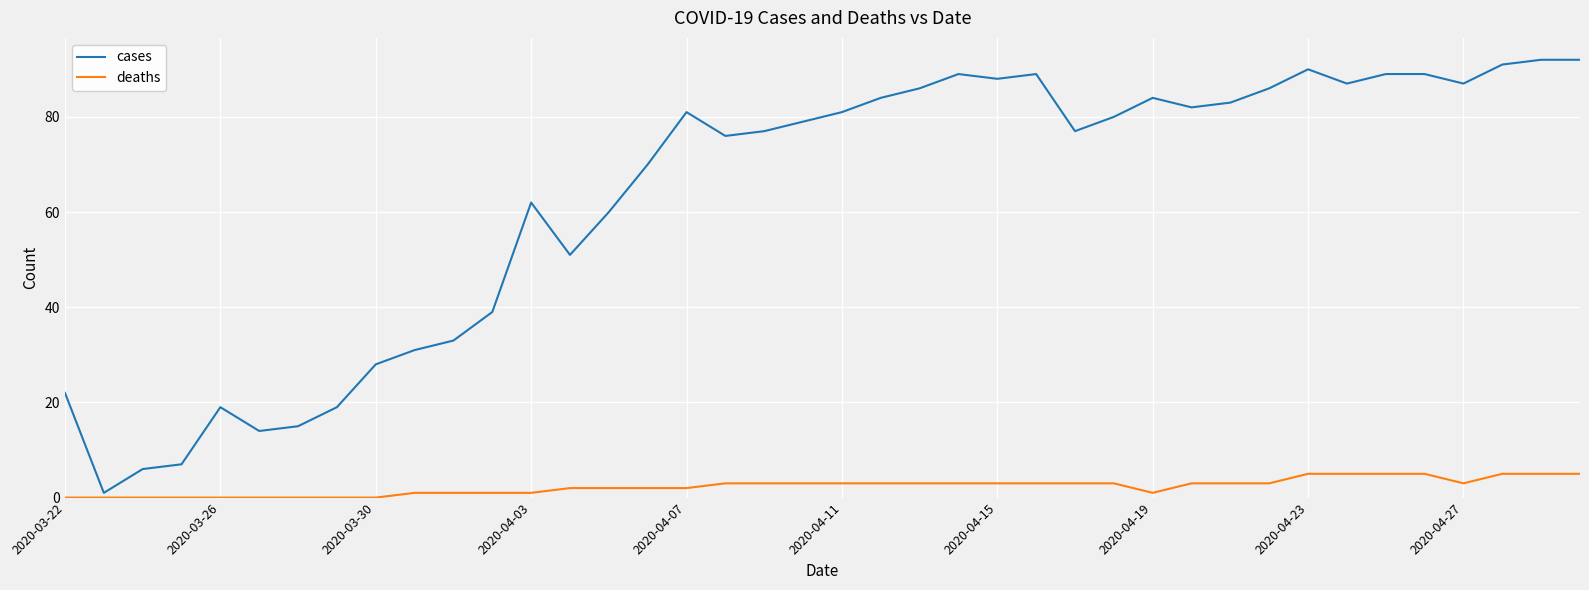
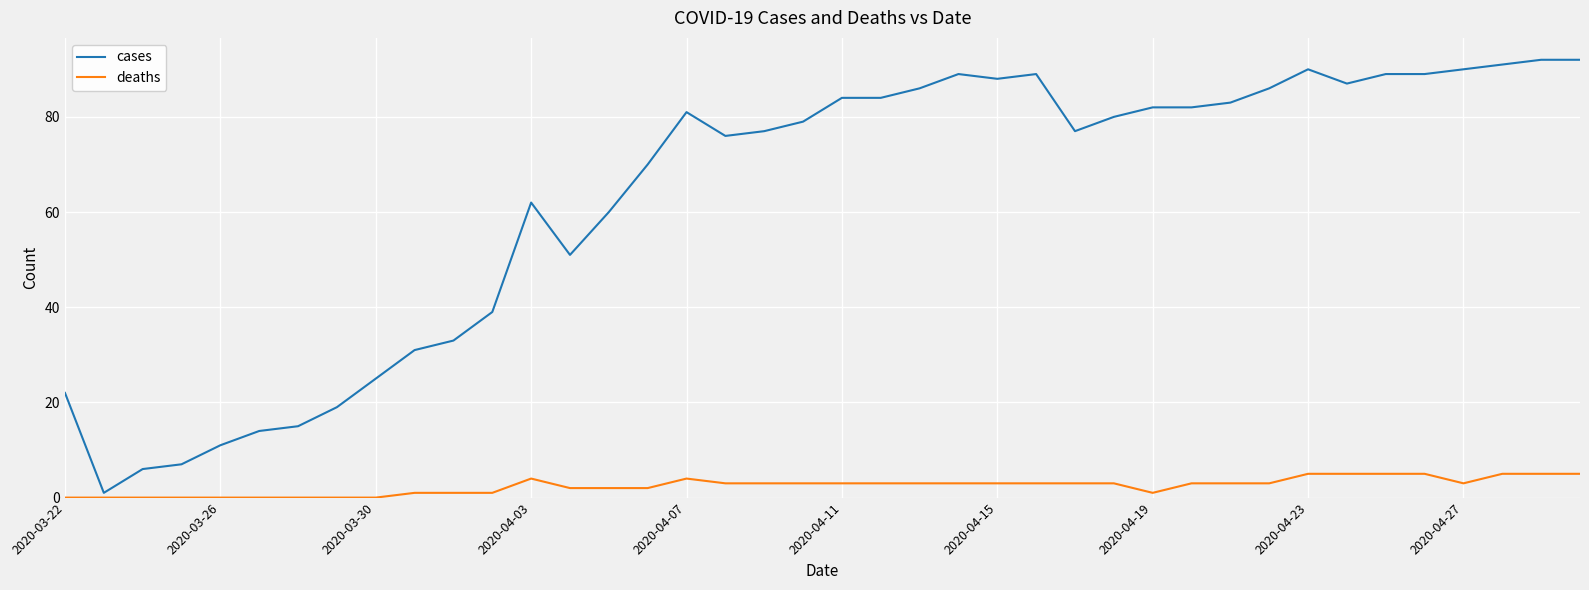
cases, 2020-03-26: 19 -> 11
cases, 2020-03-30: 28 -> 25
deaths, 2020-04-03: 1 -> 4
deaths, 2020-04-07: 2 -> 4
cases, 2020-04-11: 81 -> 84
cases, 2020-04-19: 84 -> 82
cases, 2020-04-27: 87 -> 90
